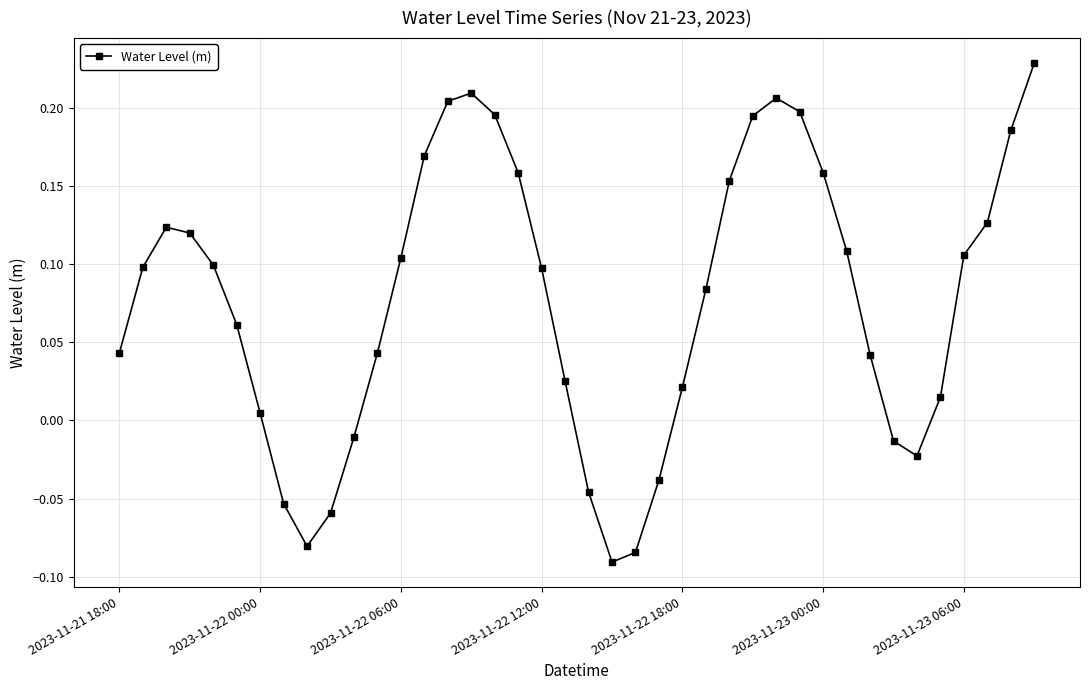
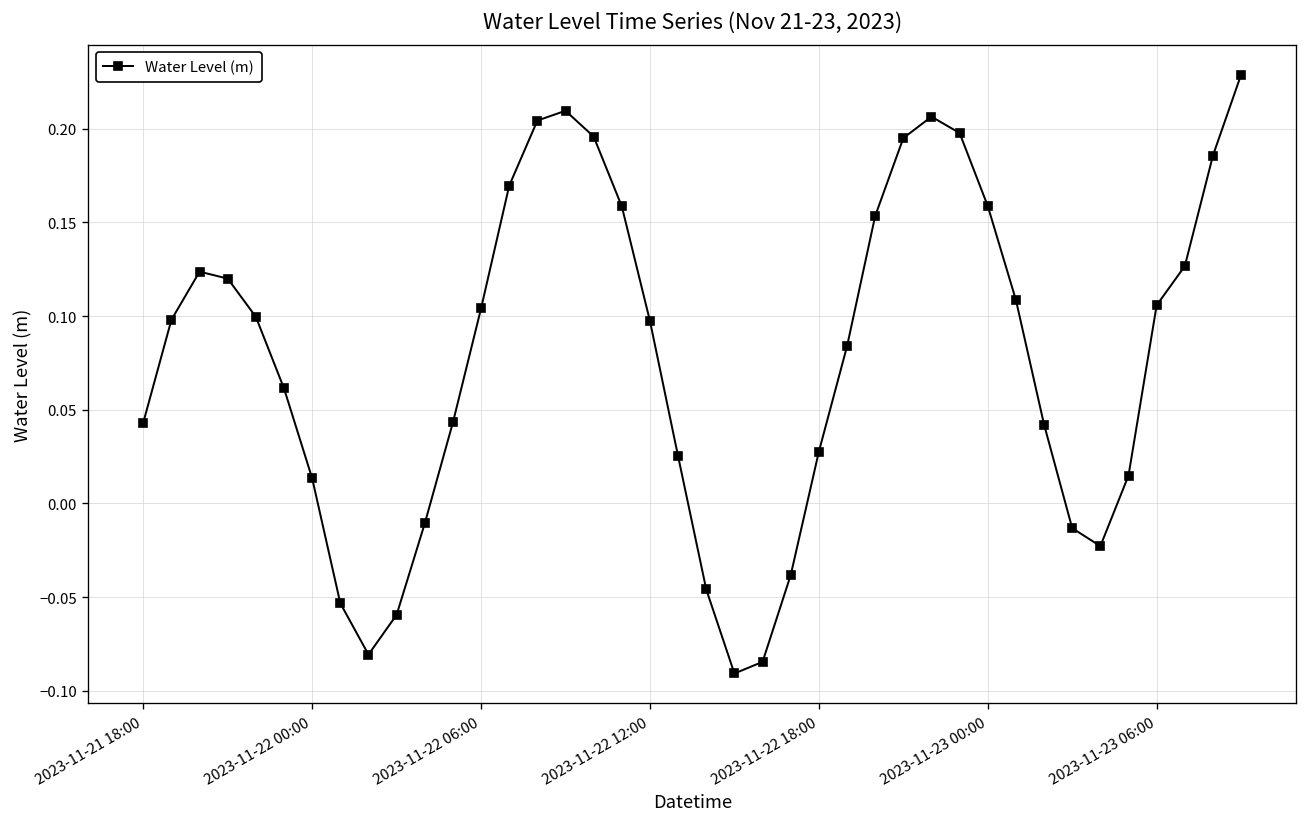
2023-11-22 00:00: 0.005 -> 0.013
2023-11-22 18:00: 0.021 -> 0.028
